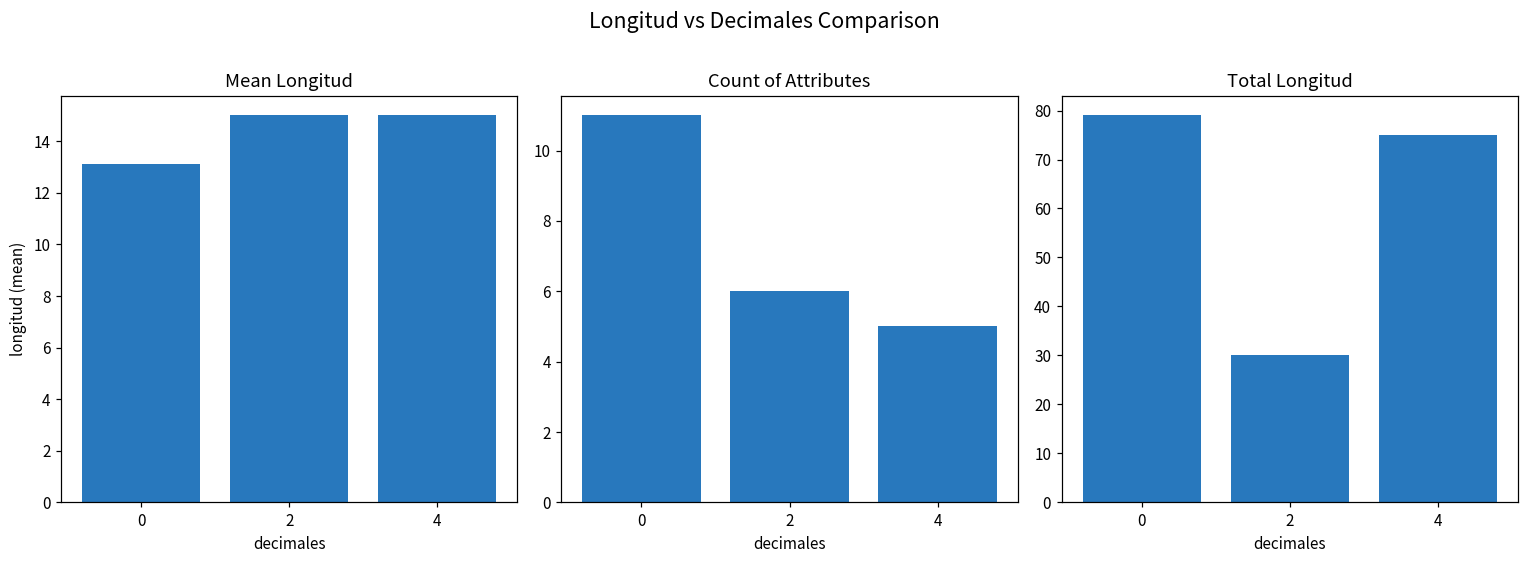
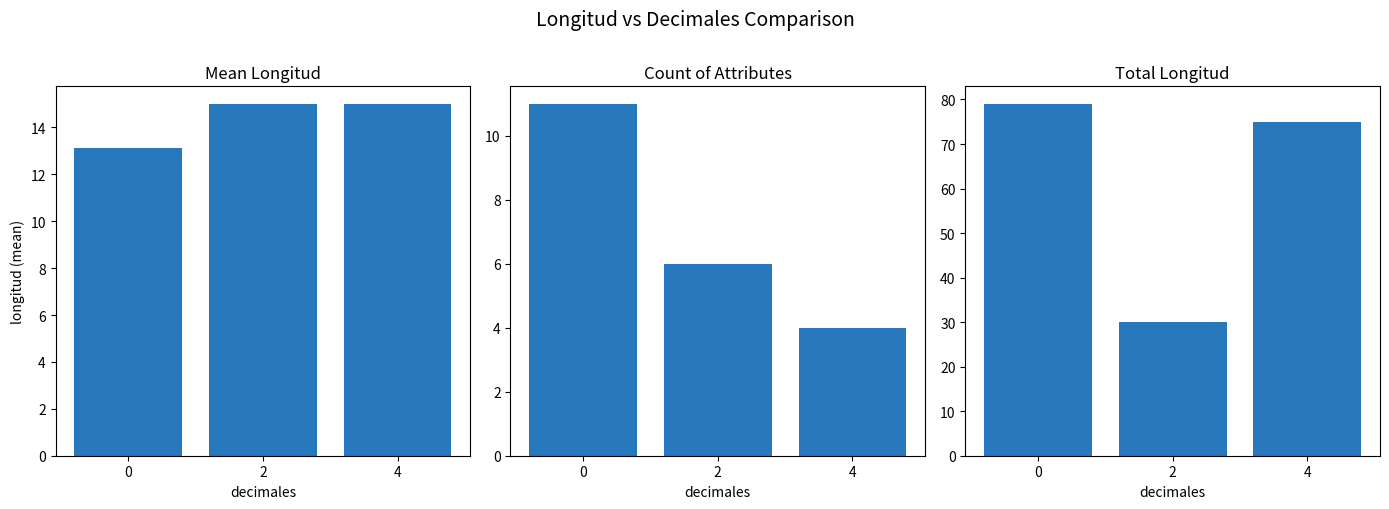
Count of Attributes, 4: 5 -> 4
